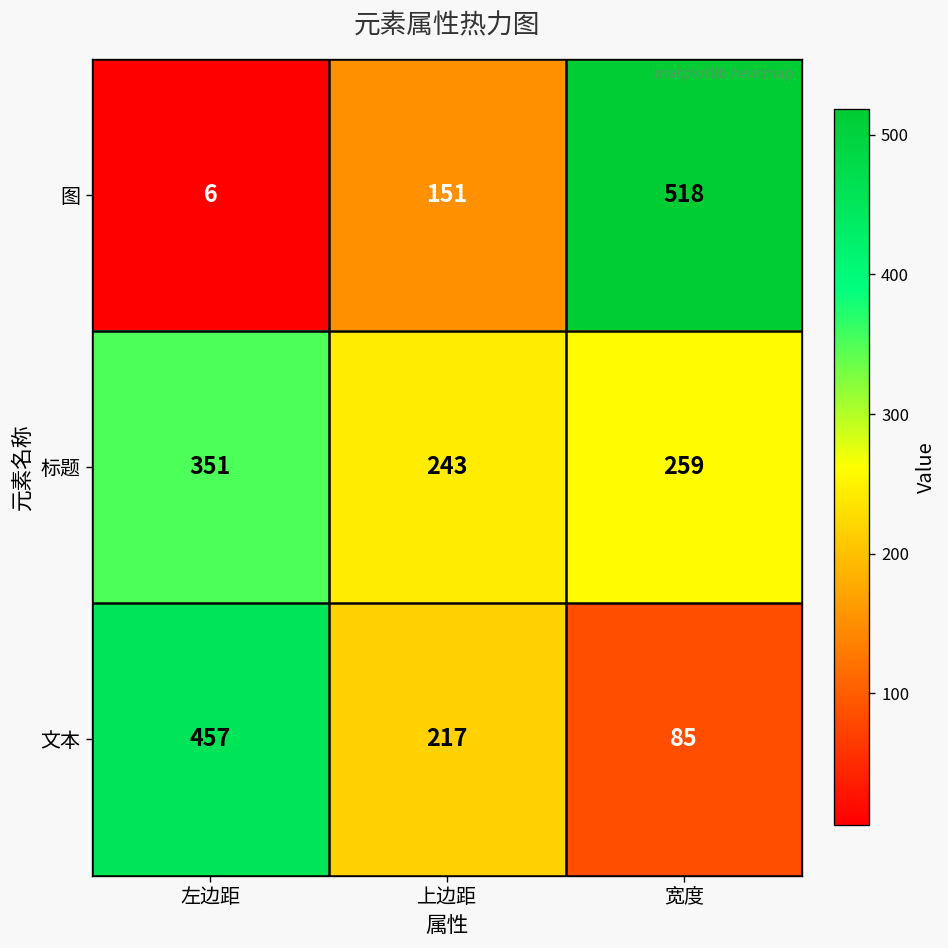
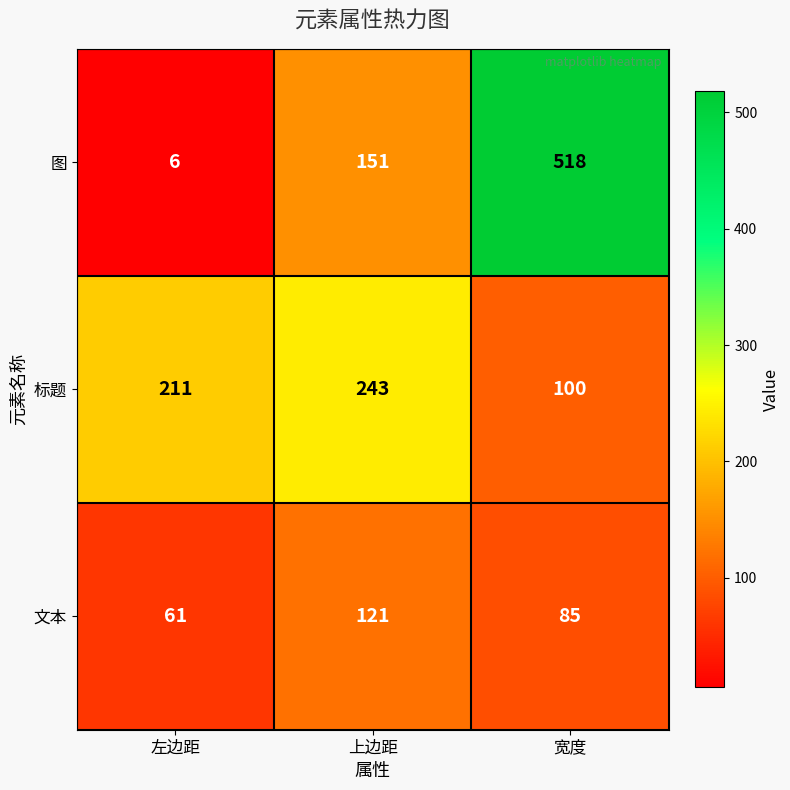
标题, 左边距: 351 -> 211
标题, 宽度: 259 -> 100
文本, 左边距: 457 -> 61
文本, 上边距: 217 -> 121
